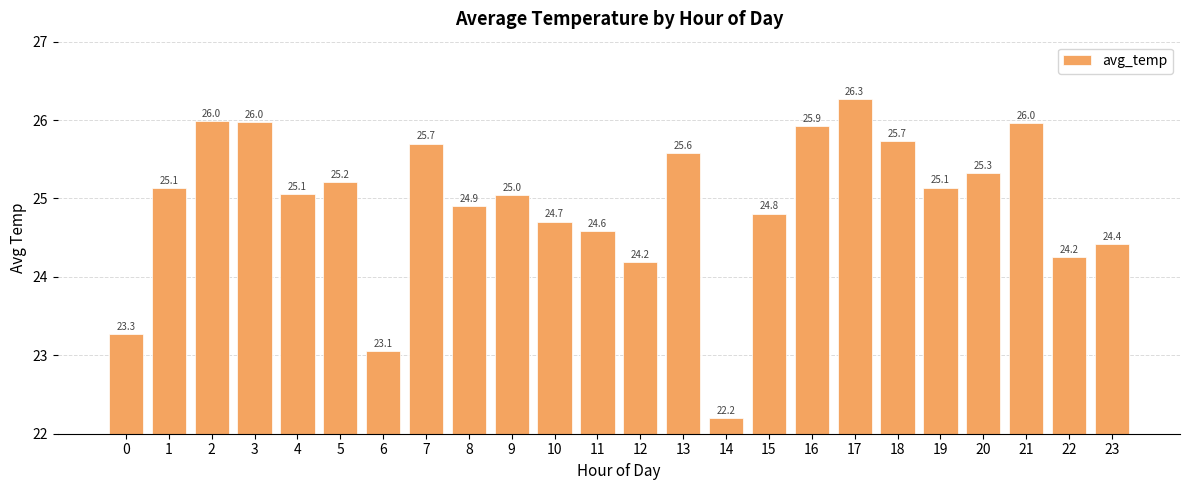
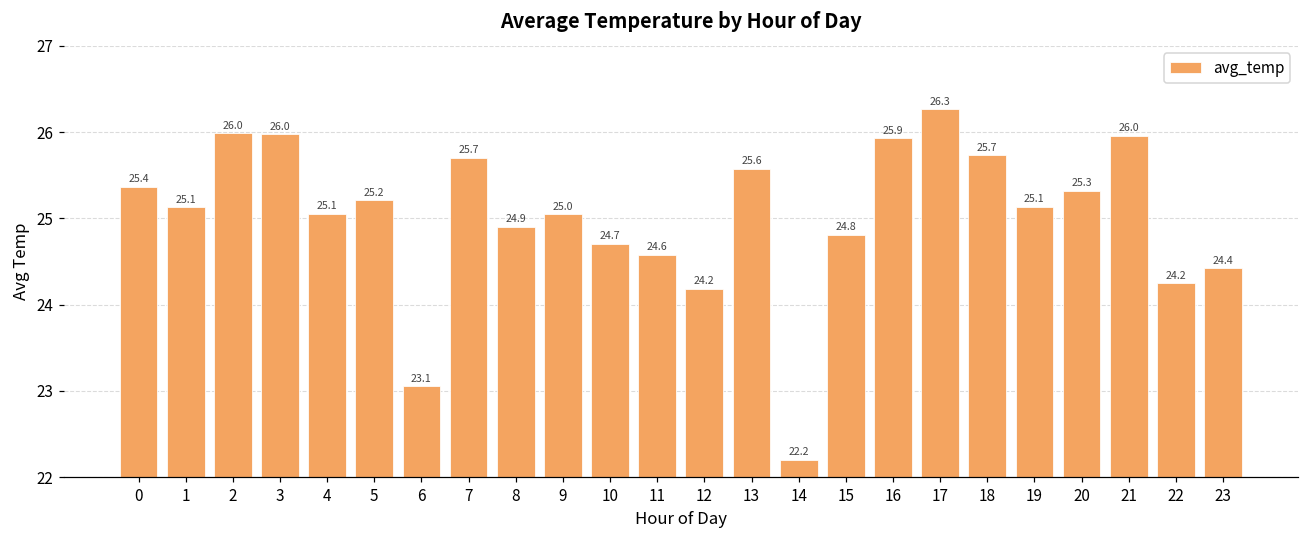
0: 23.3 -> 25.4
